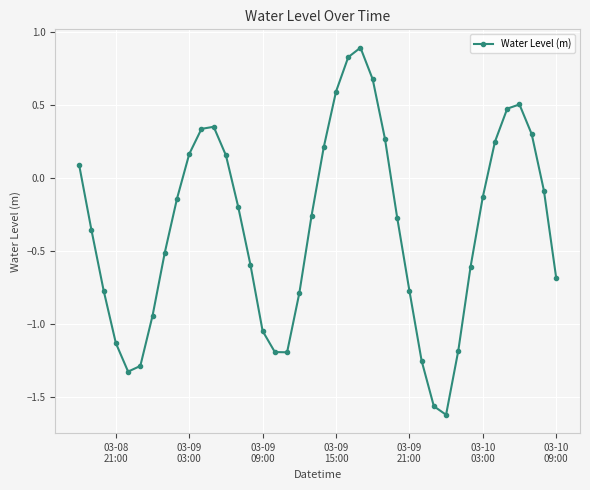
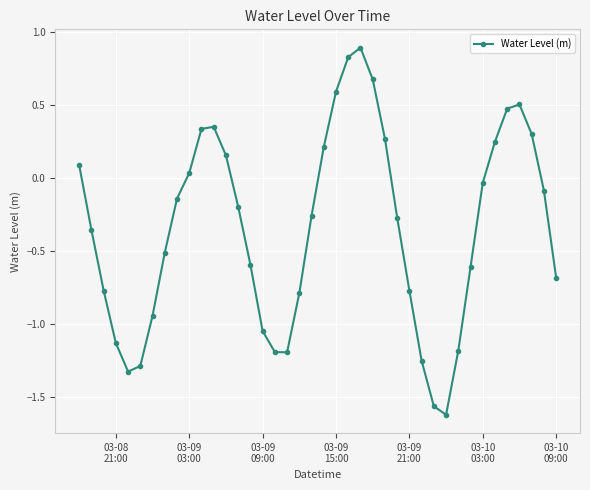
03-09 03:00: 0.16 -> 0.03
03-10 03:00: -0.13 -> -0.04
